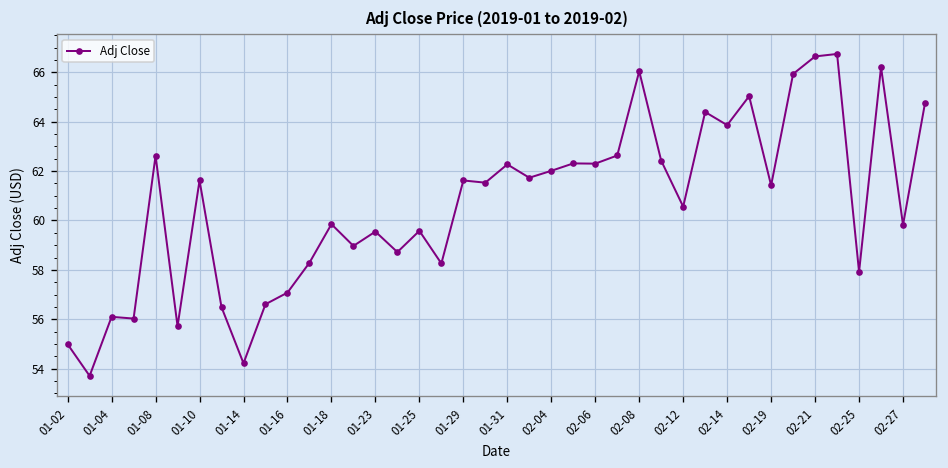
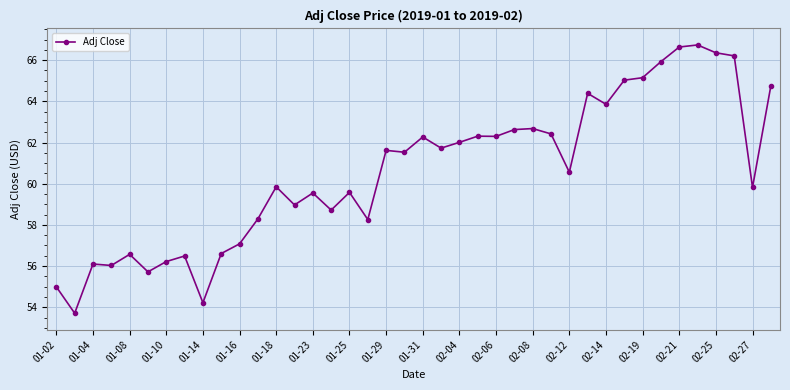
01-08: 62.6 -> 56.6
01-10: 61.6 -> 56.2
02-08: 66.0 -> 62.7
02-19: 61.4 -> 65.2
02-25: 57.9 -> 66.4
